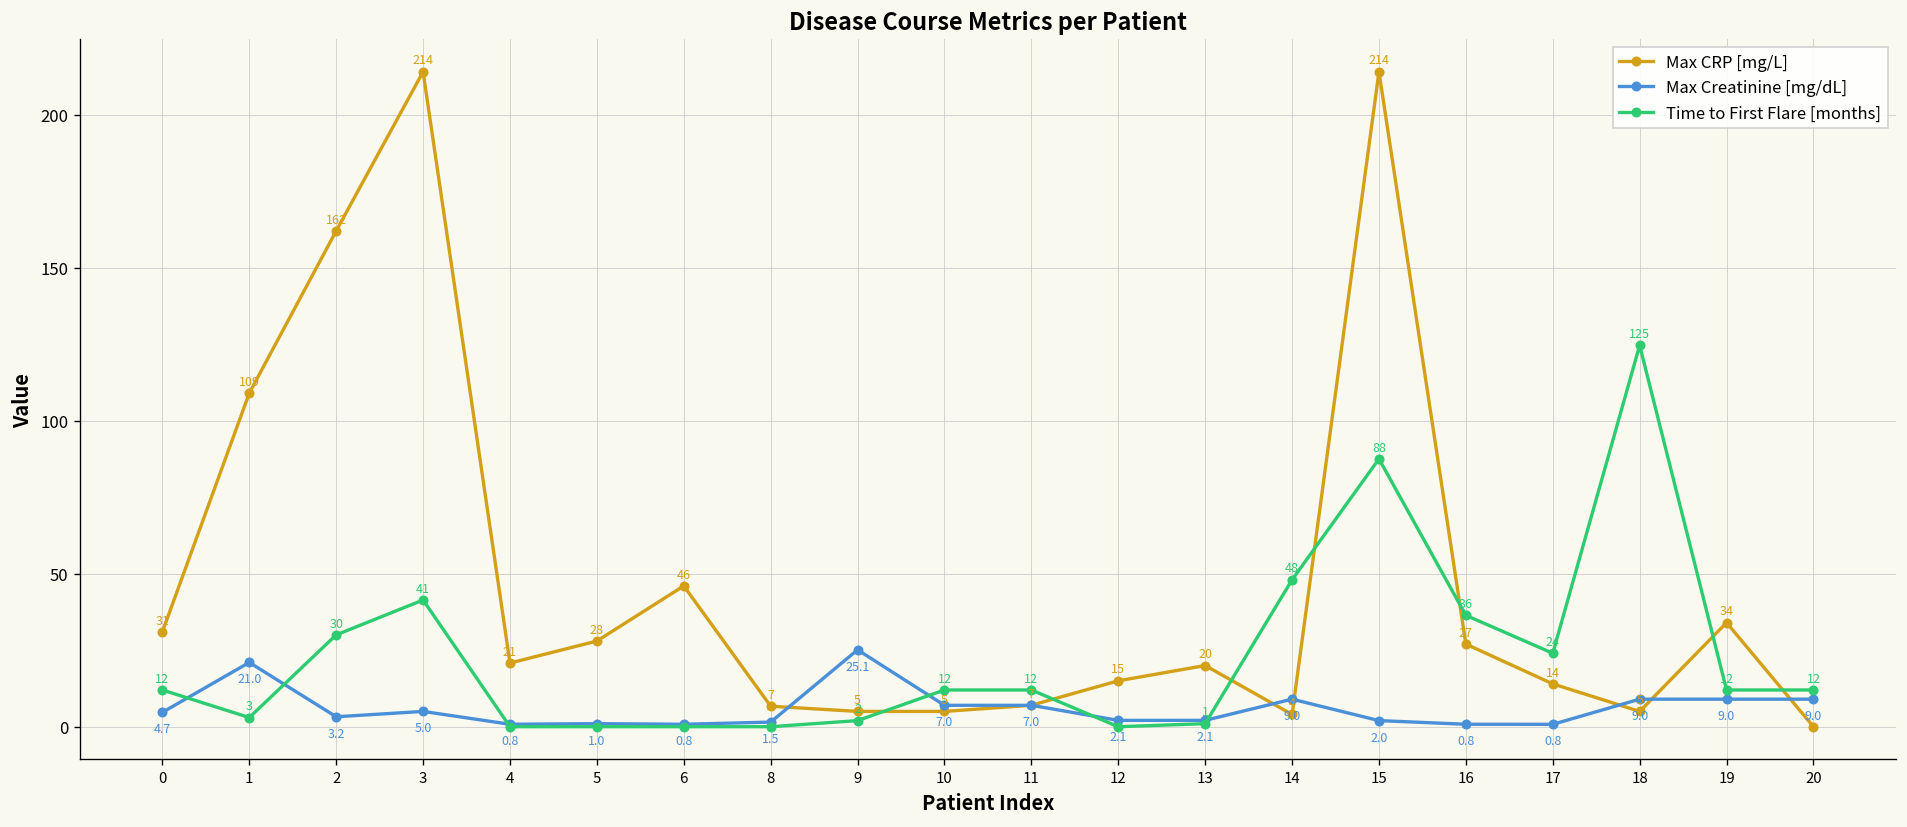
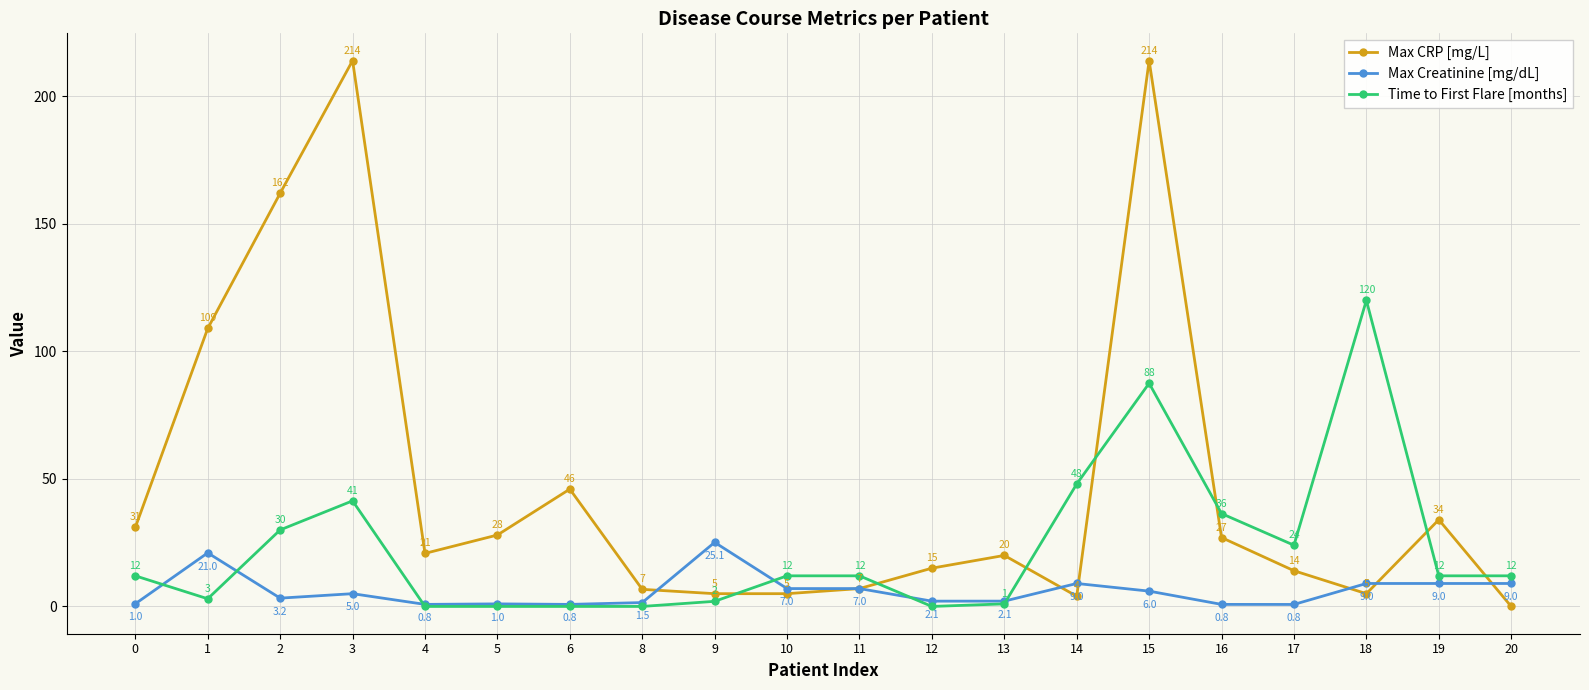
Max Creatinine [mg/dL], 0: 4.7 -> 1.0
Max Creatinine [mg/dL], 15: 2.0 -> 6.0
Time to First Flare [months], 18: 125 -> 120
